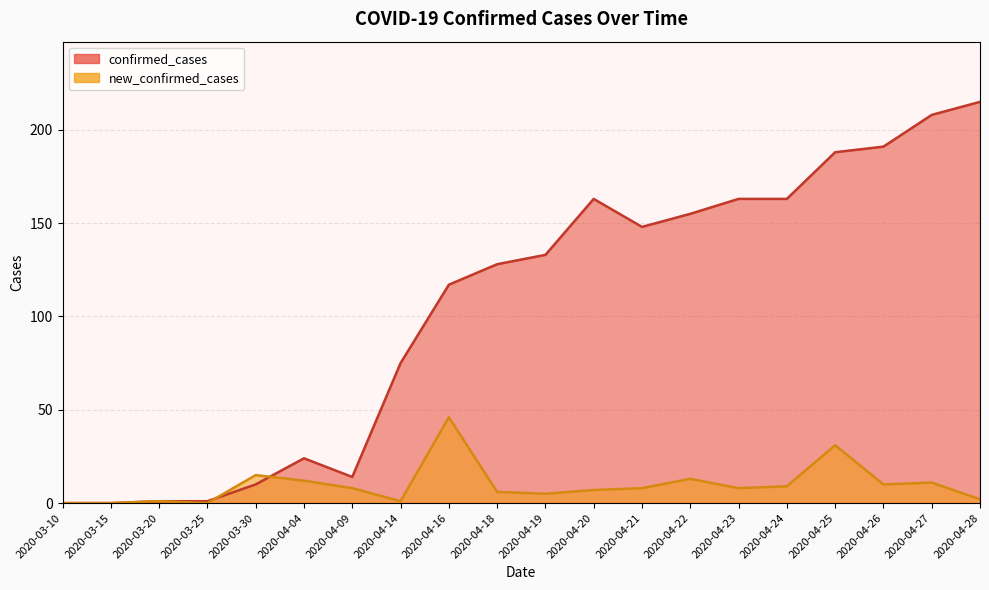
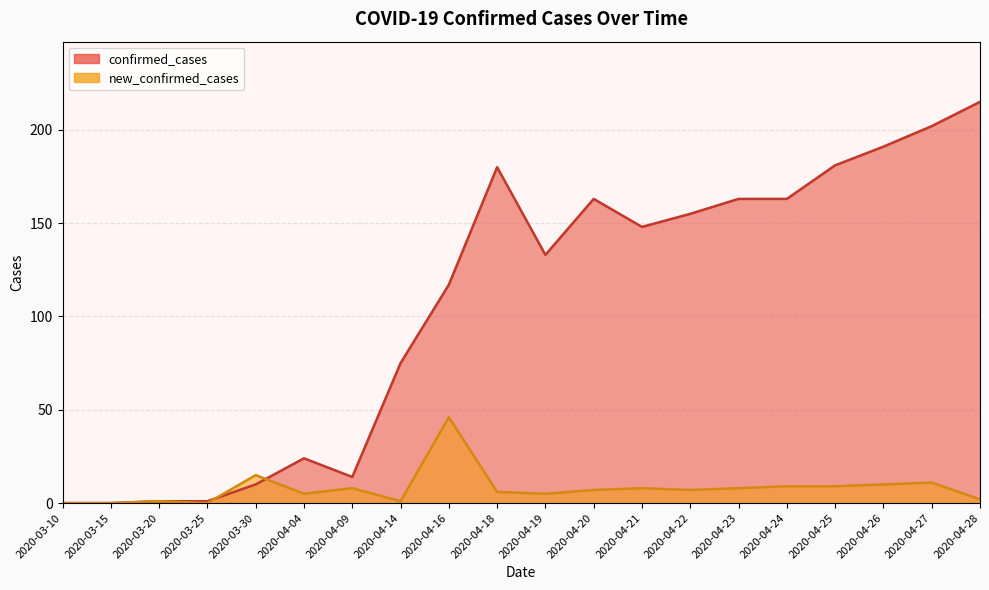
new_confirmed_cases, 2020-04-04: 12 -> 5
confirmed_cases, 2020-04-18: 128 -> 180
new_confirmed_cases, 2020-04-22: 13 -> 7
confirmed_cases, 2020-04-25: 188 -> 181
new_confirmed_cases, 2020-04-25: 31 -> 9
confirmed_cases, 2020-04-27: 208 -> 202
